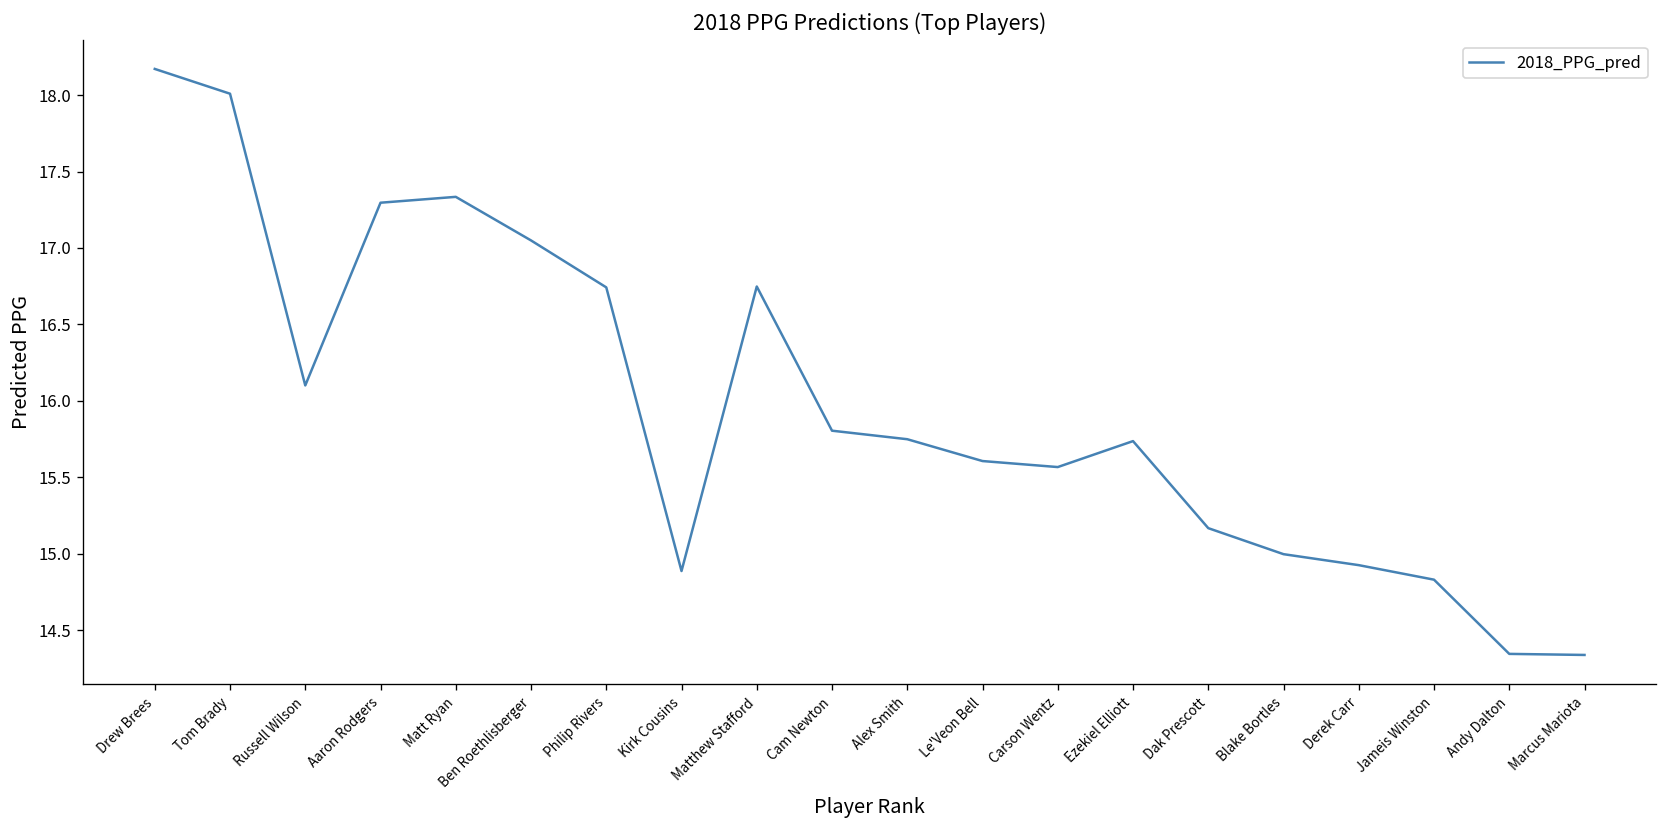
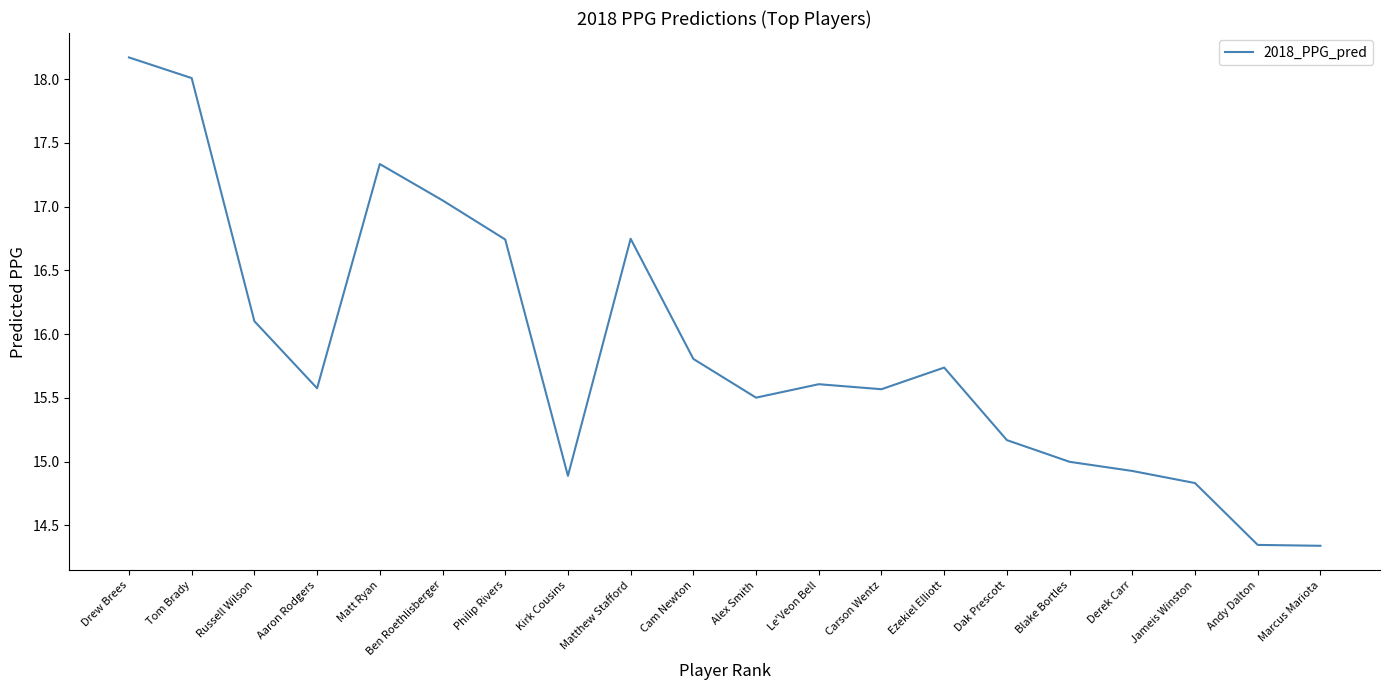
Aaron Rodgers: 17.30 -> 15.58
Alex Smith: 15.75 -> 15.50
